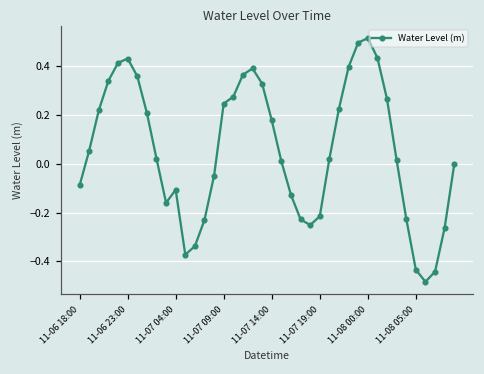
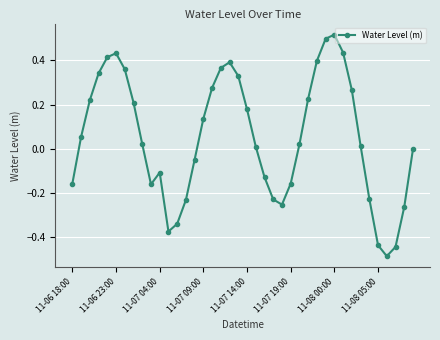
11-06 18:00: -0.09 -> -0.16
11-07 09:00: 0.25 -> 0.14
11-07 19:00: -0.22 -> -0.16
